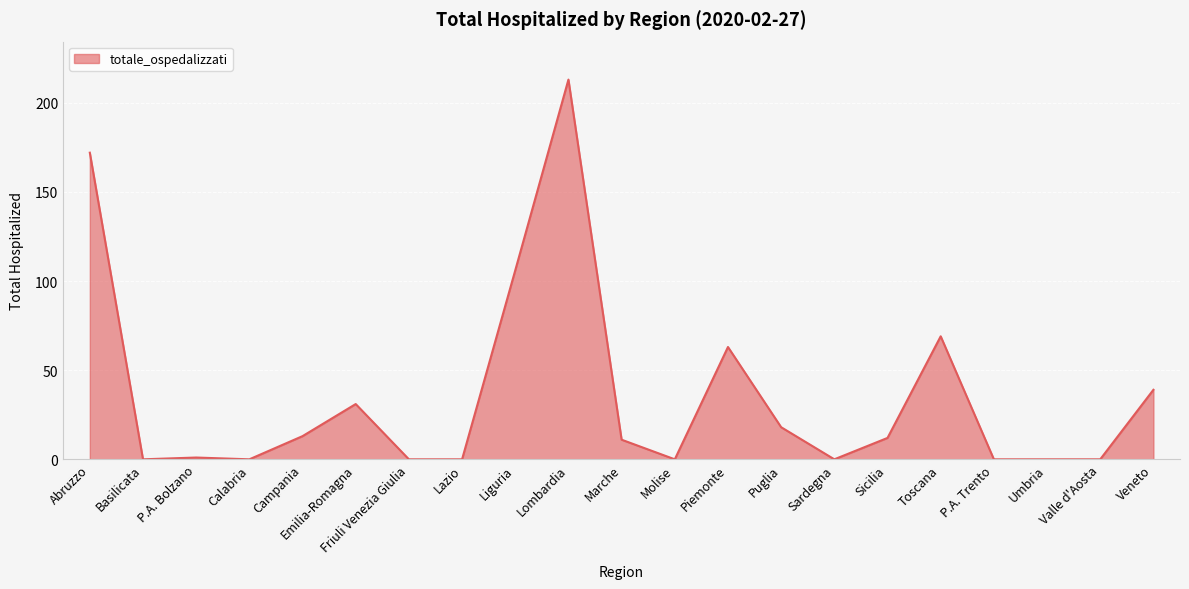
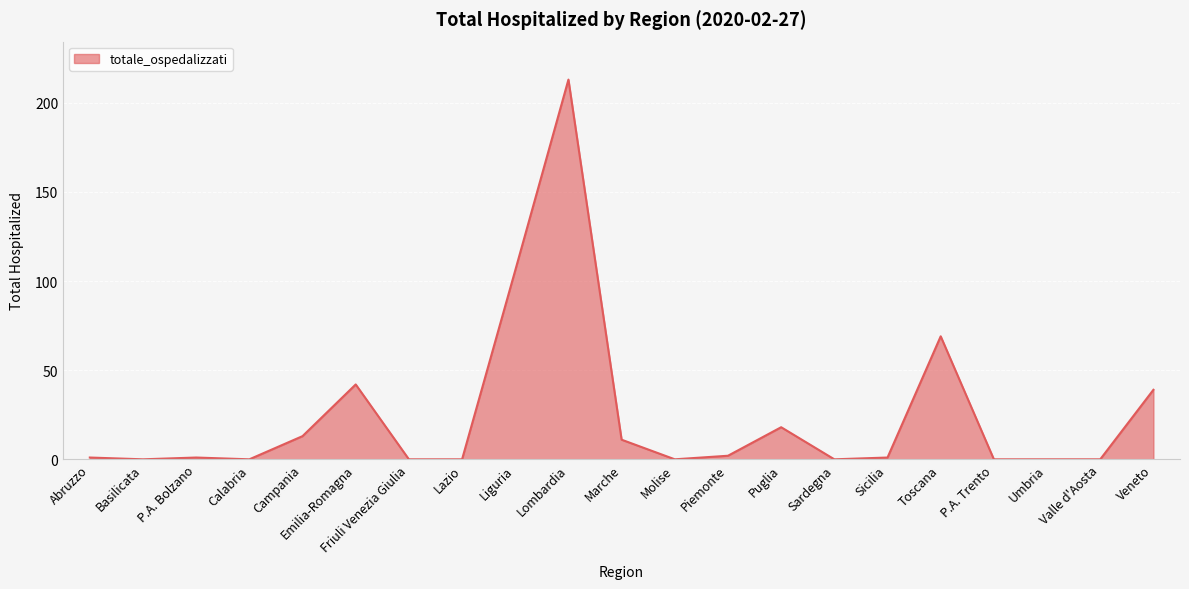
Abruzzo: 172 -> 1
Emilia-Romagna: 31 -> 42
Piemonte: 63 -> 2
Sicilia: 12 -> 1
